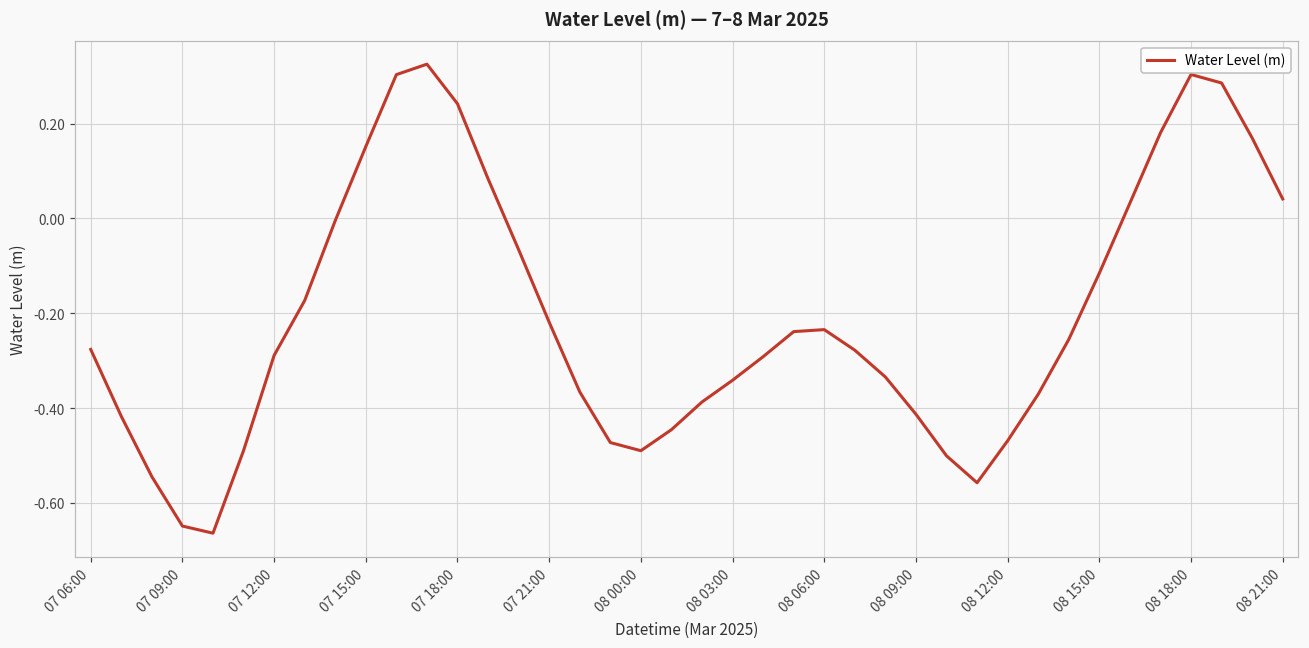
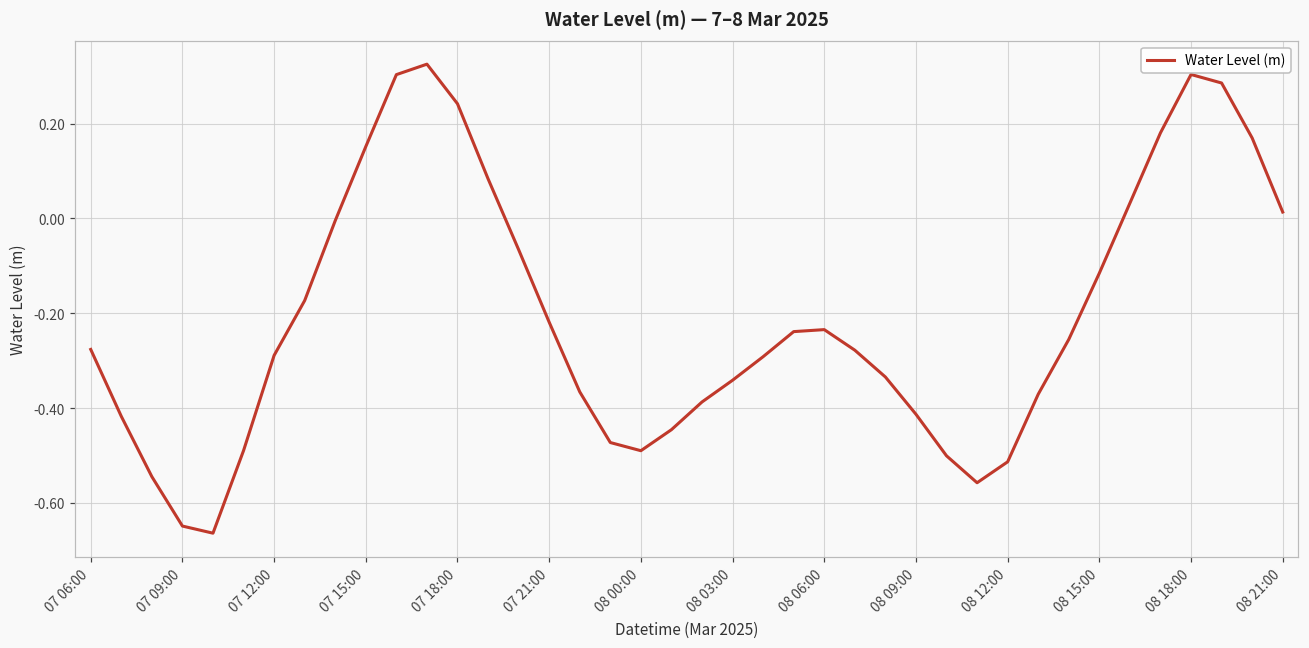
08 12:00: -0.47 -> -0.51
08 21:00: 0.04 -> 0.01
